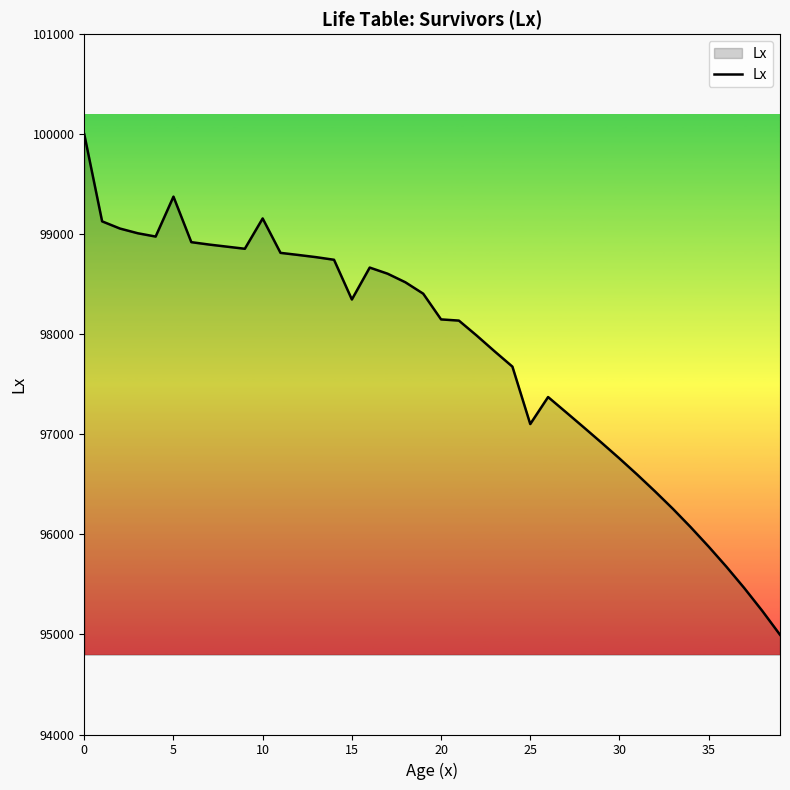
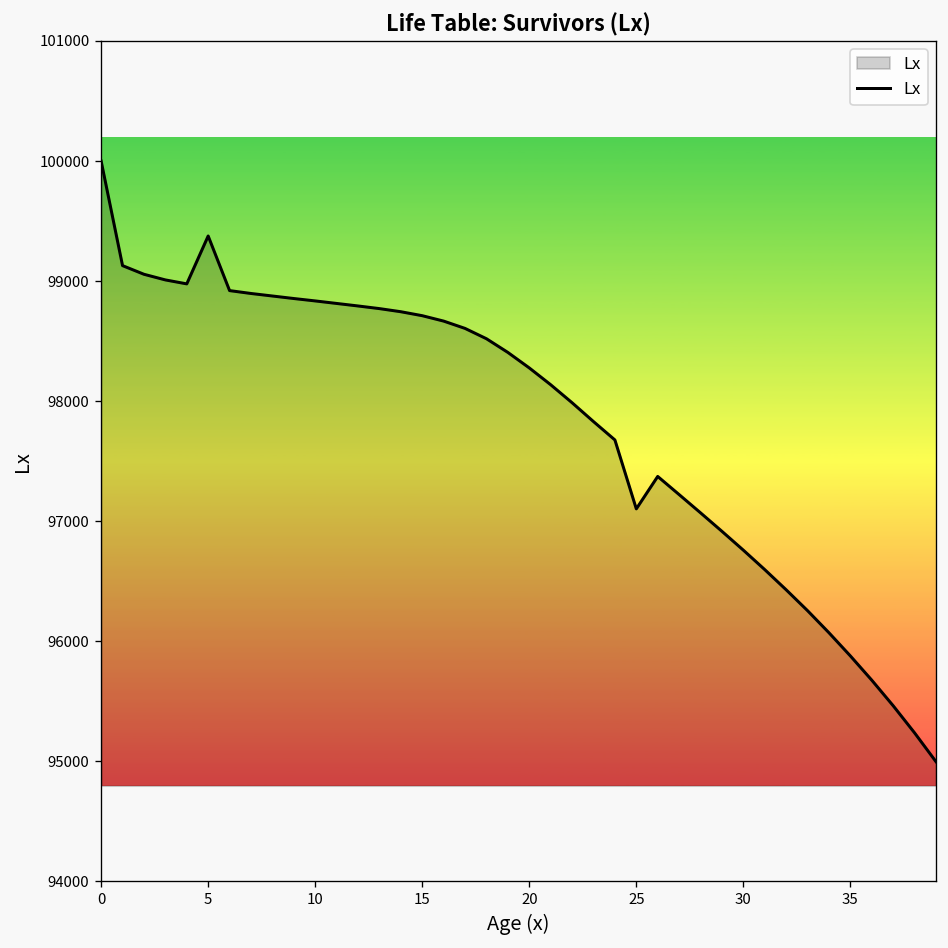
10: 99160 -> 98840
15: 98350 -> 98710
20: 98150 -> 98280
